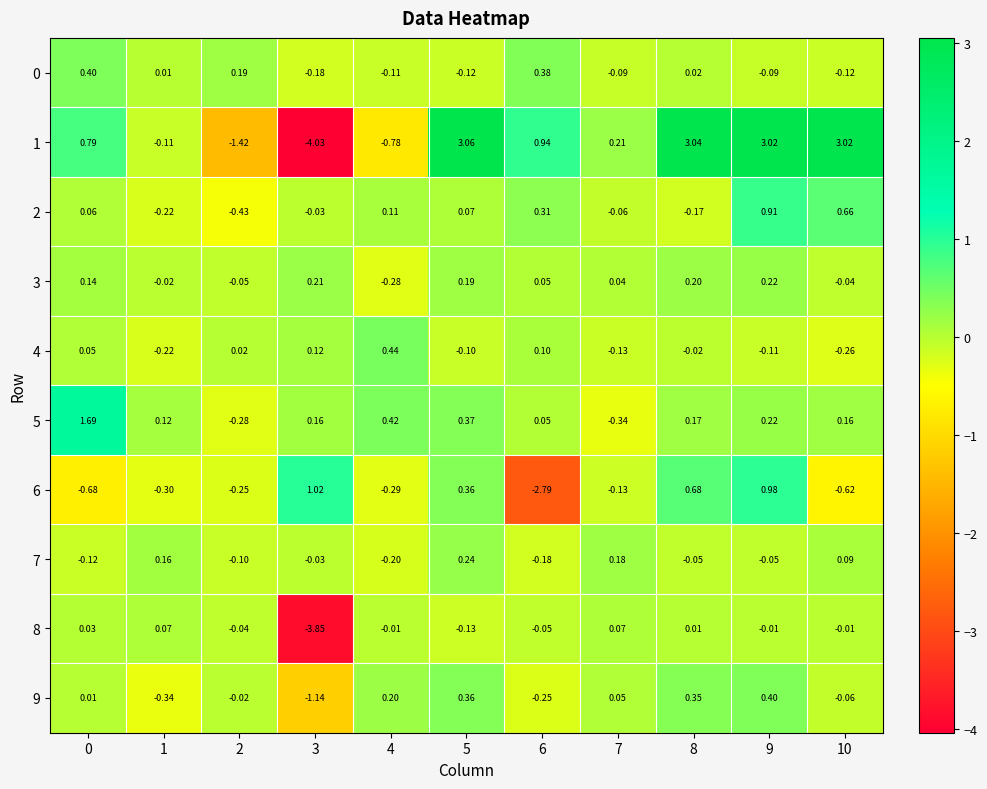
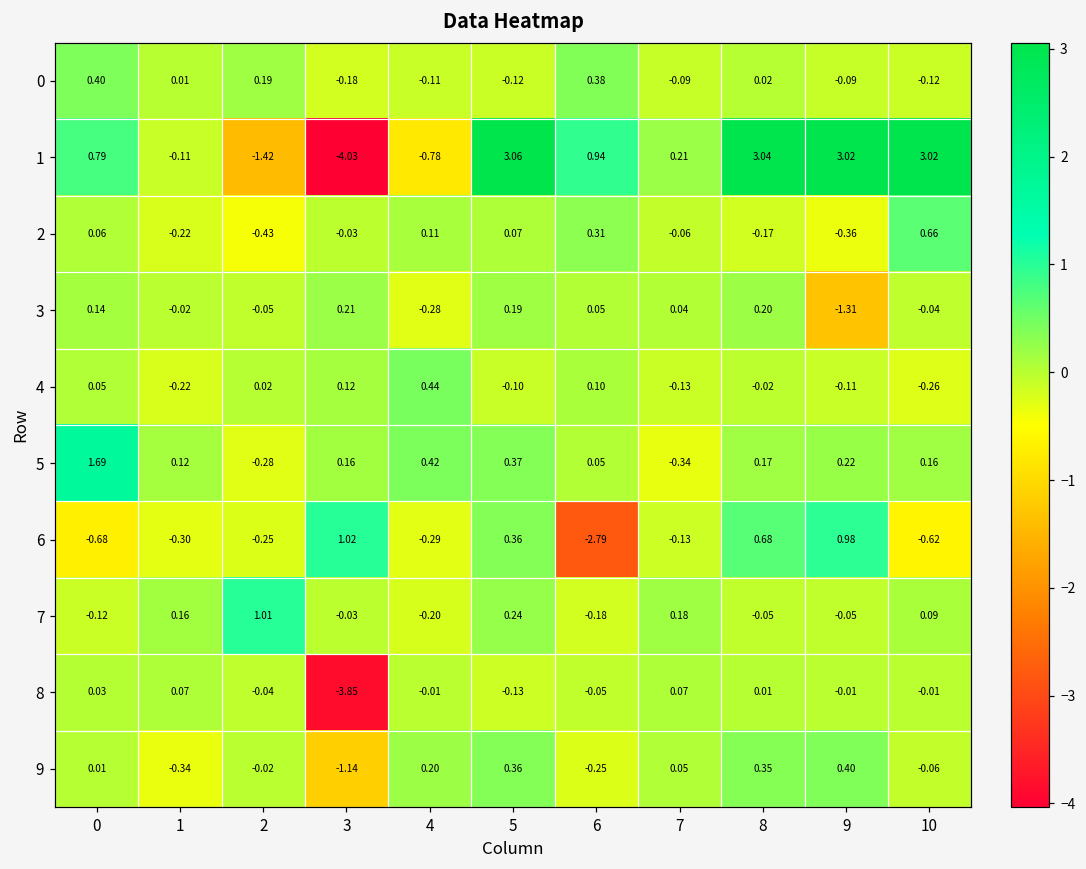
2, 9: 0.91 -> -0.36
3, 9: 0.22 -> -1.31
7, 2: -0.10 -> 1.01
